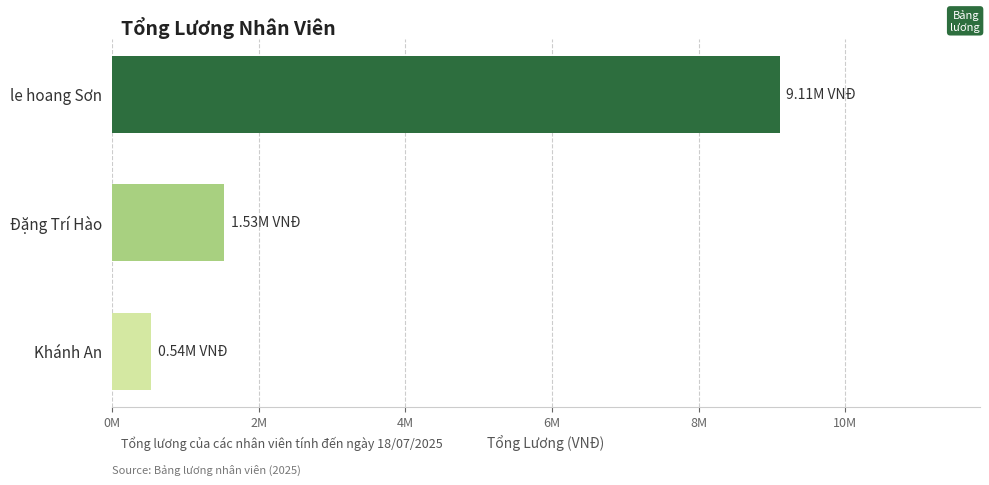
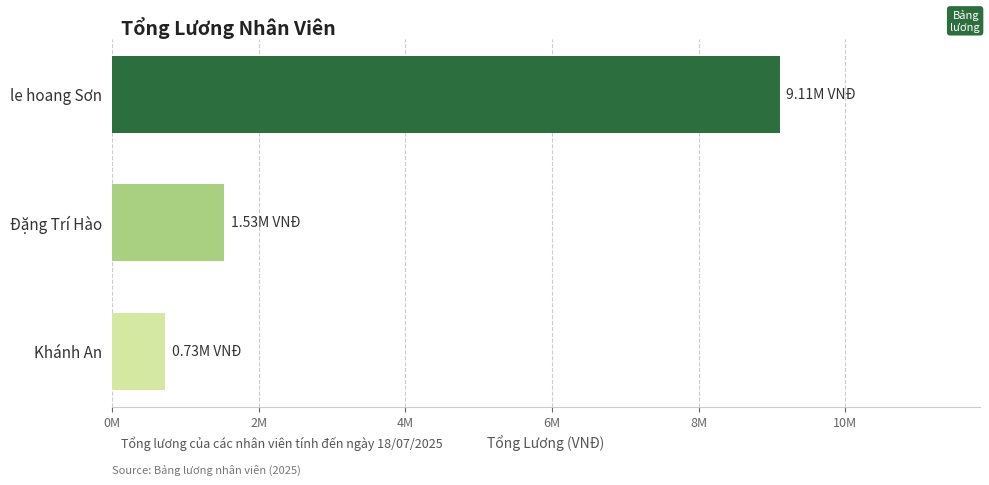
Khánh An: 0.54M -> 0.73M
